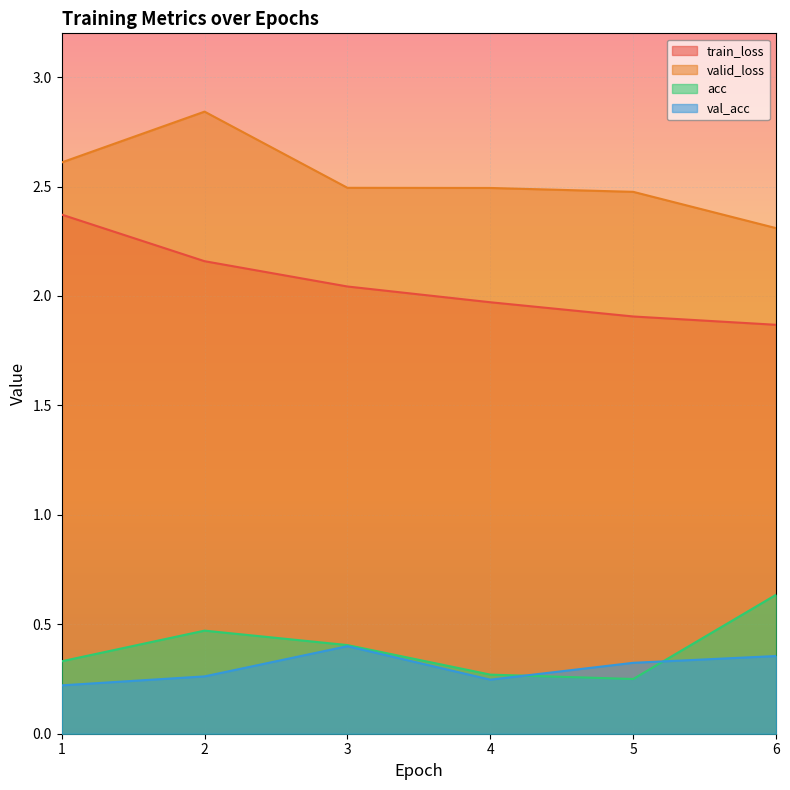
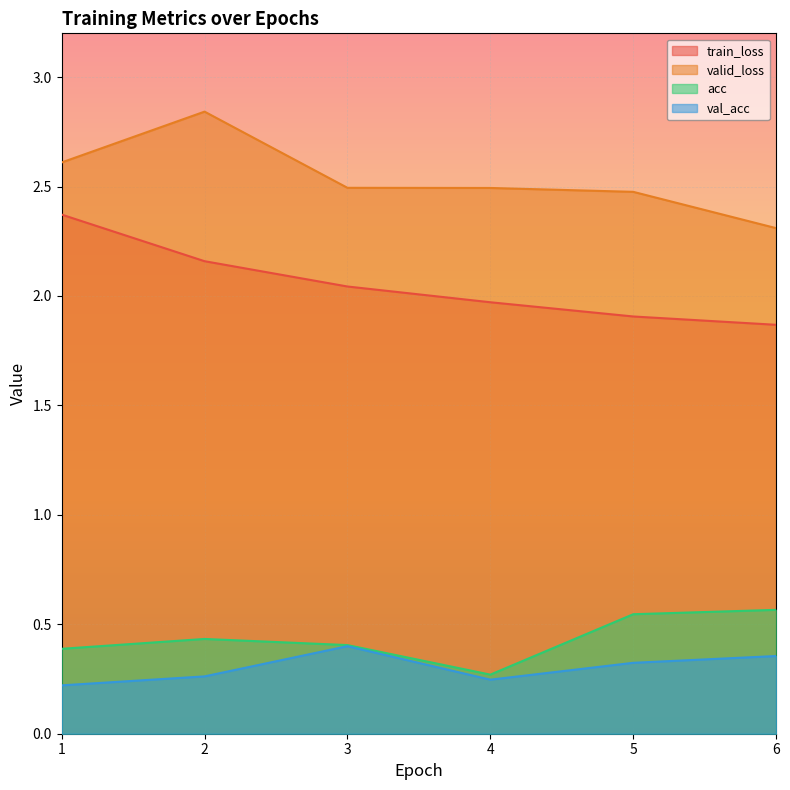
acc, 1: 0.33 -> 0.39
acc, 2: 0.47 -> 0.43
acc, 5: 0.25 -> 0.55
acc, 6: 0.64 -> 0.57
